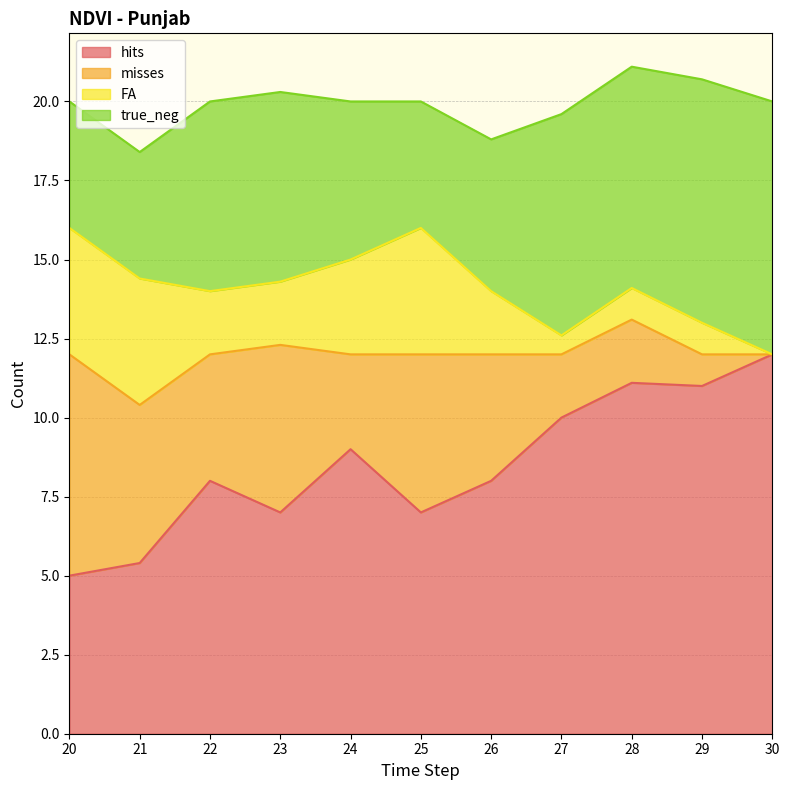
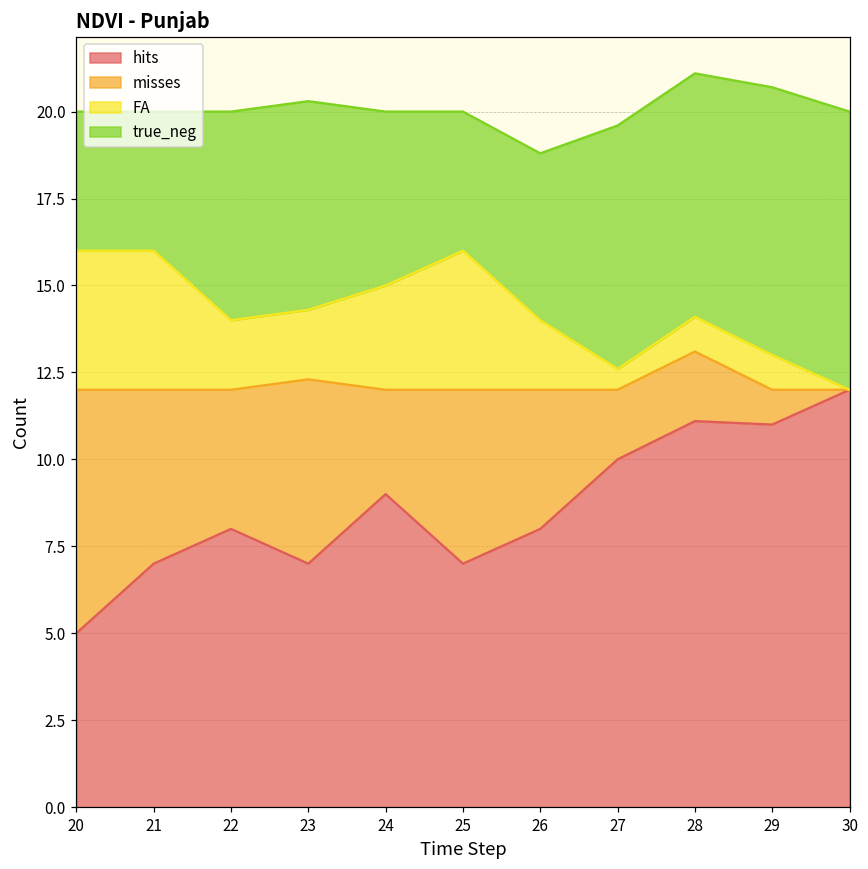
hits, 21: 5.4 -> 7.0
